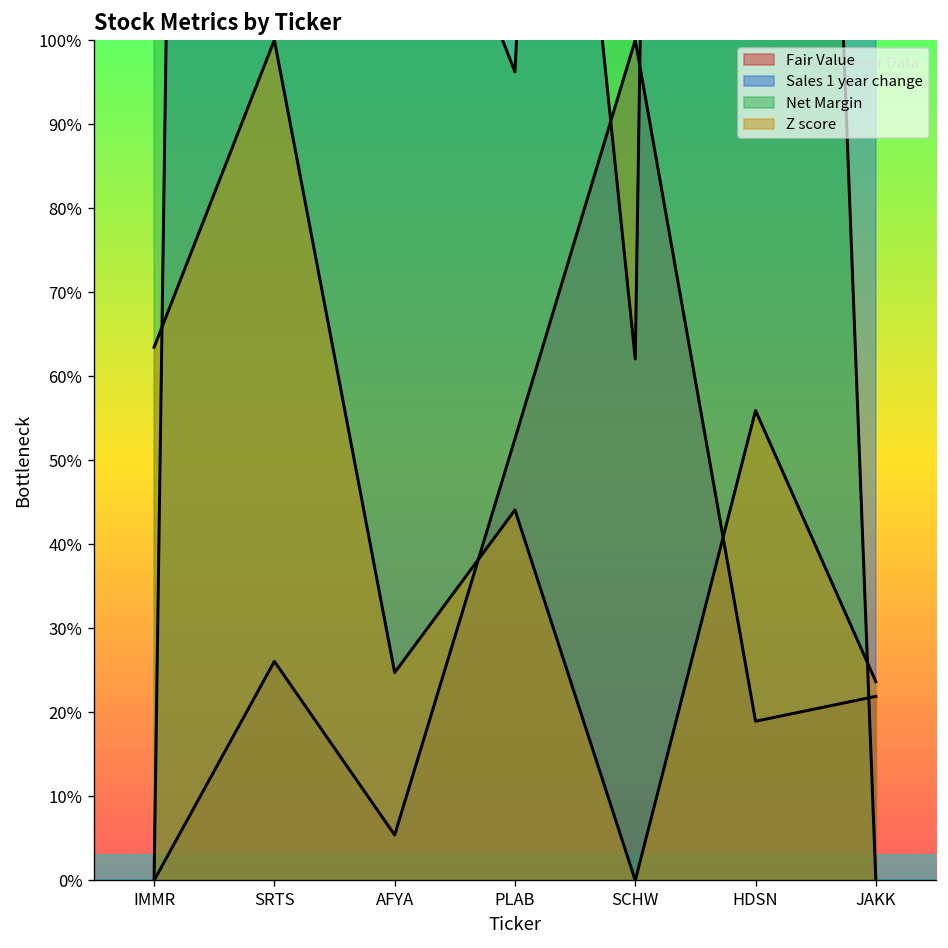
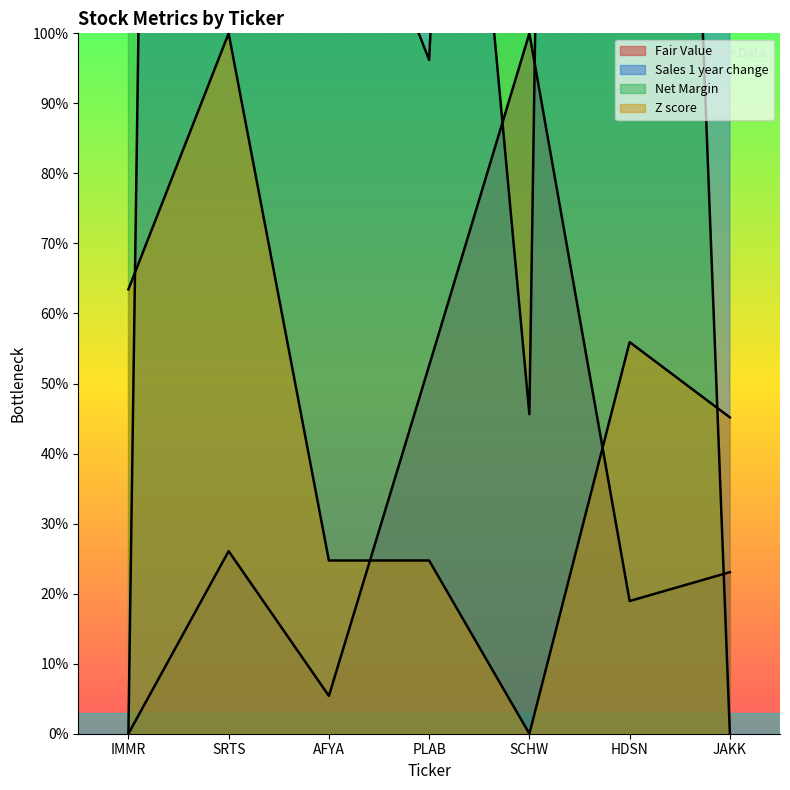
Z score, PLAB: 44% -> 25%
Sales 1 year change, SCHW: 62% -> 46%
Fair Value, JAKK: 22% -> 23%
Z score, JAKK: 24% -> 45%
